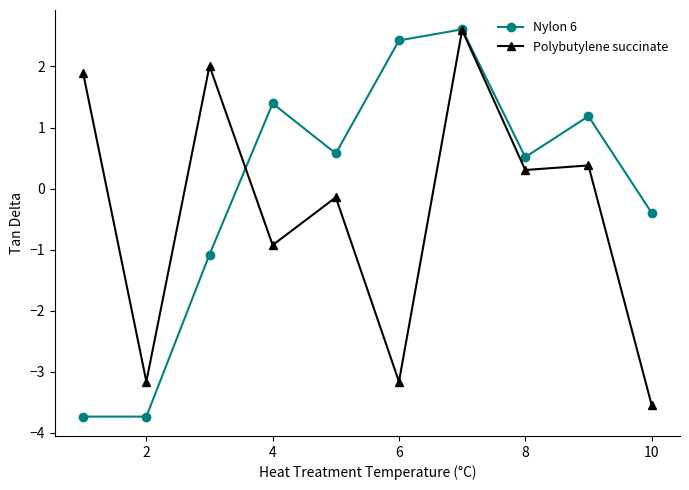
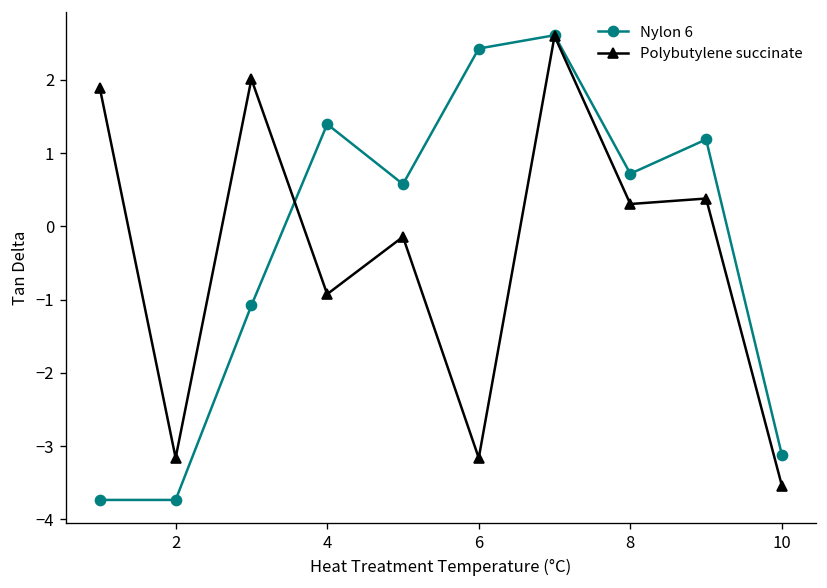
Nylon 6, 8: 0.5 -> 0.7
Nylon 6, 10: -0.4 -> -3.1
